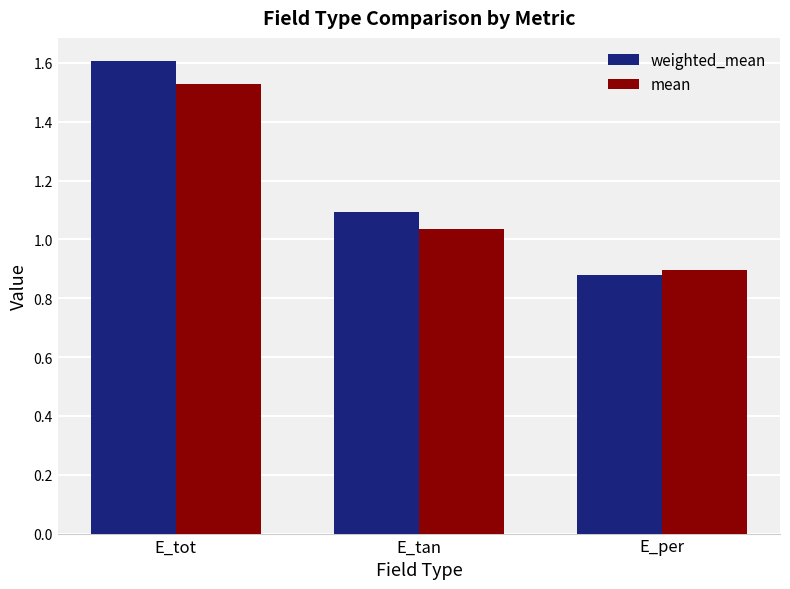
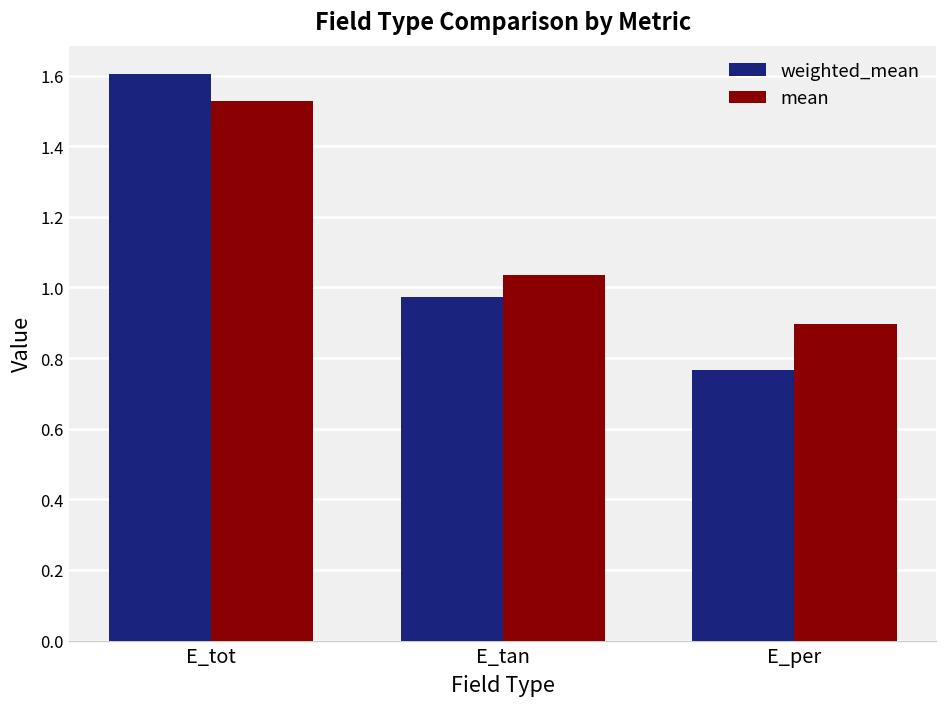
weighted_mean, E_tan: 1.09 -> 0.97
weighted_mean, E_per: 0.88 -> 0.77
